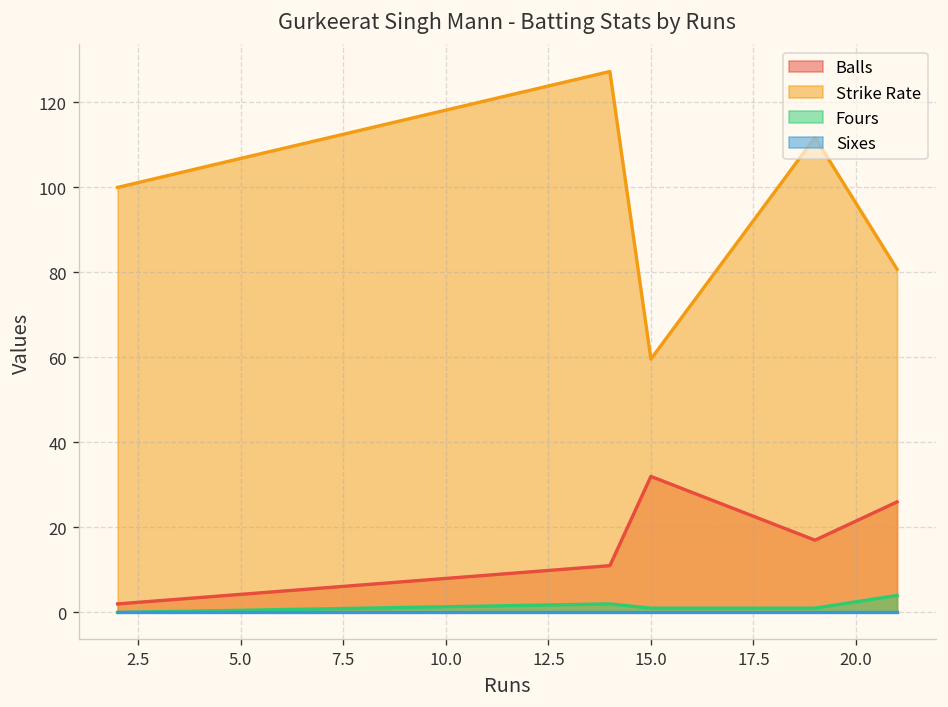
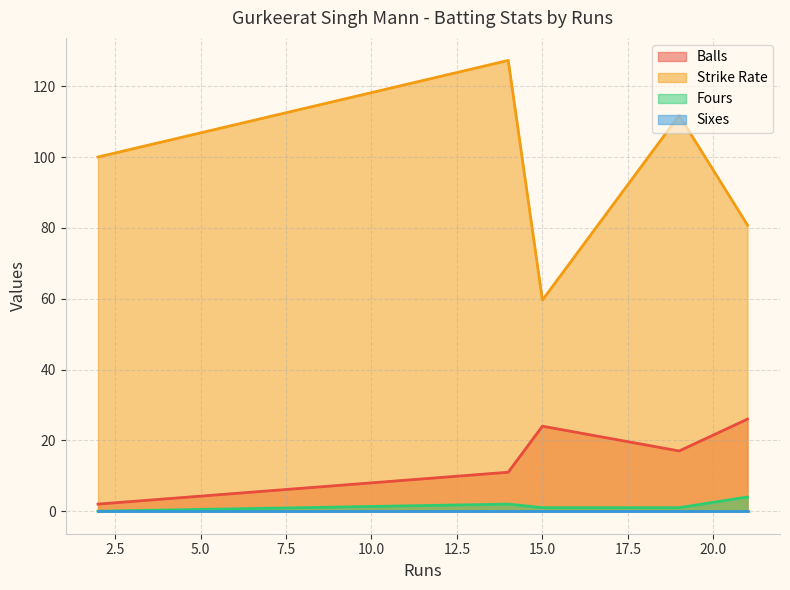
Balls, 15.0: 32 -> 24
